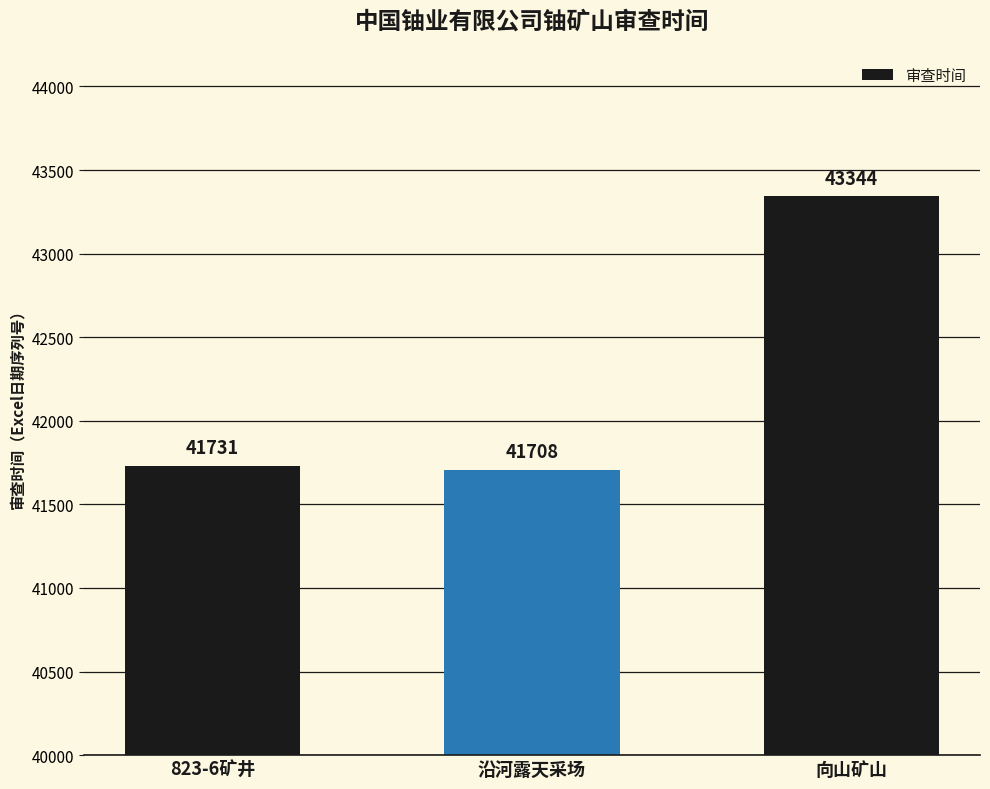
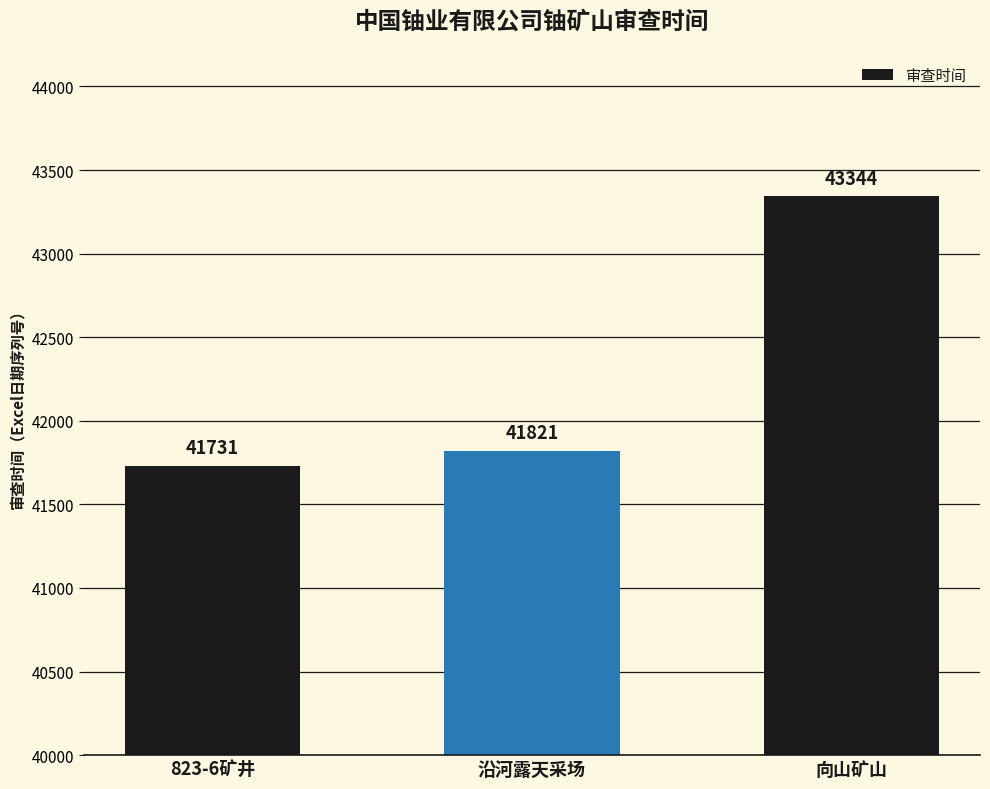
沿河露天采场: 41708 -> 41821
